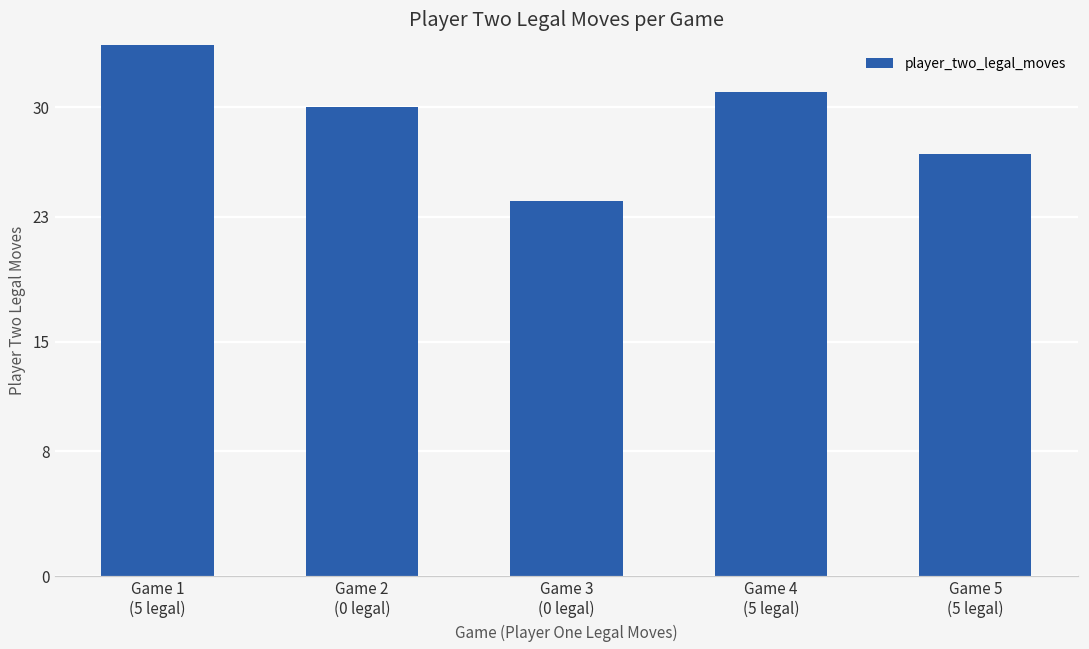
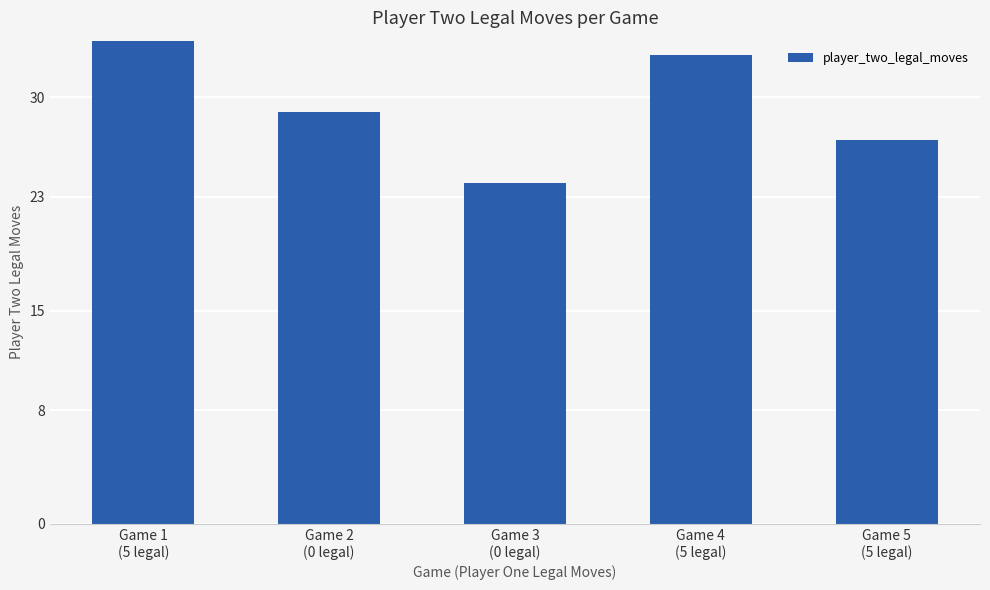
Game 2 (0 legal): 30 -> 29
Game 4 (5 legal): 31 -> 33
